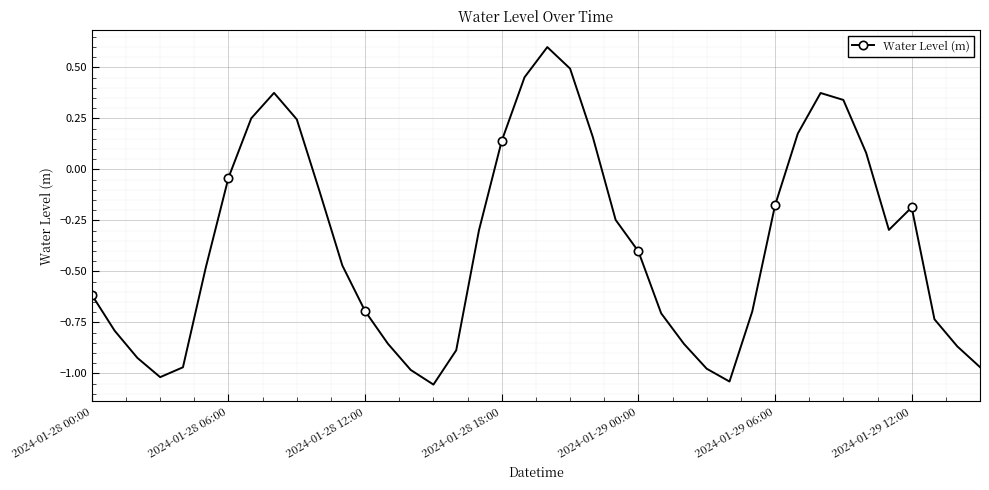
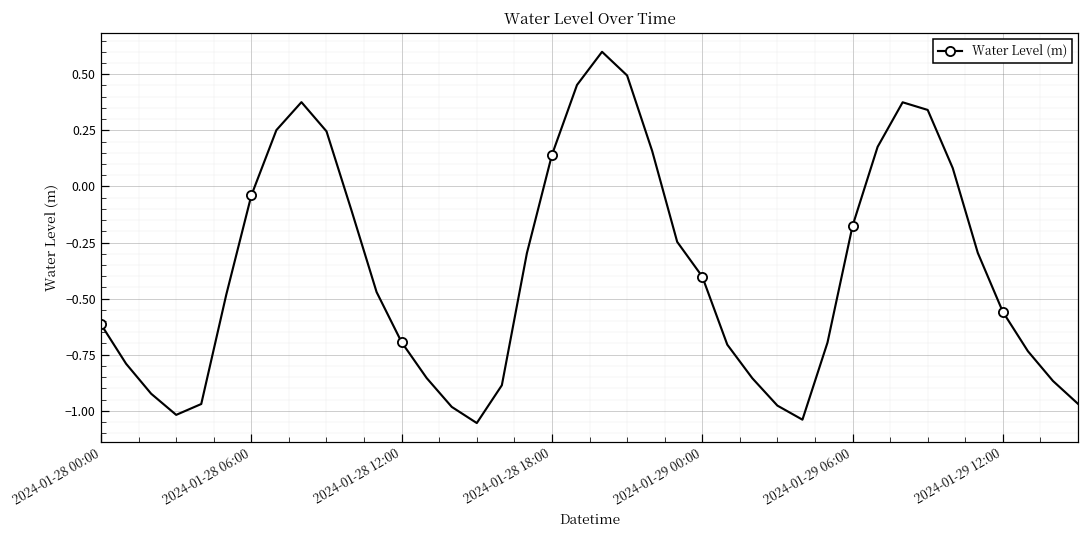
2024-01-29 12:00: -0.19 -> -0.56
